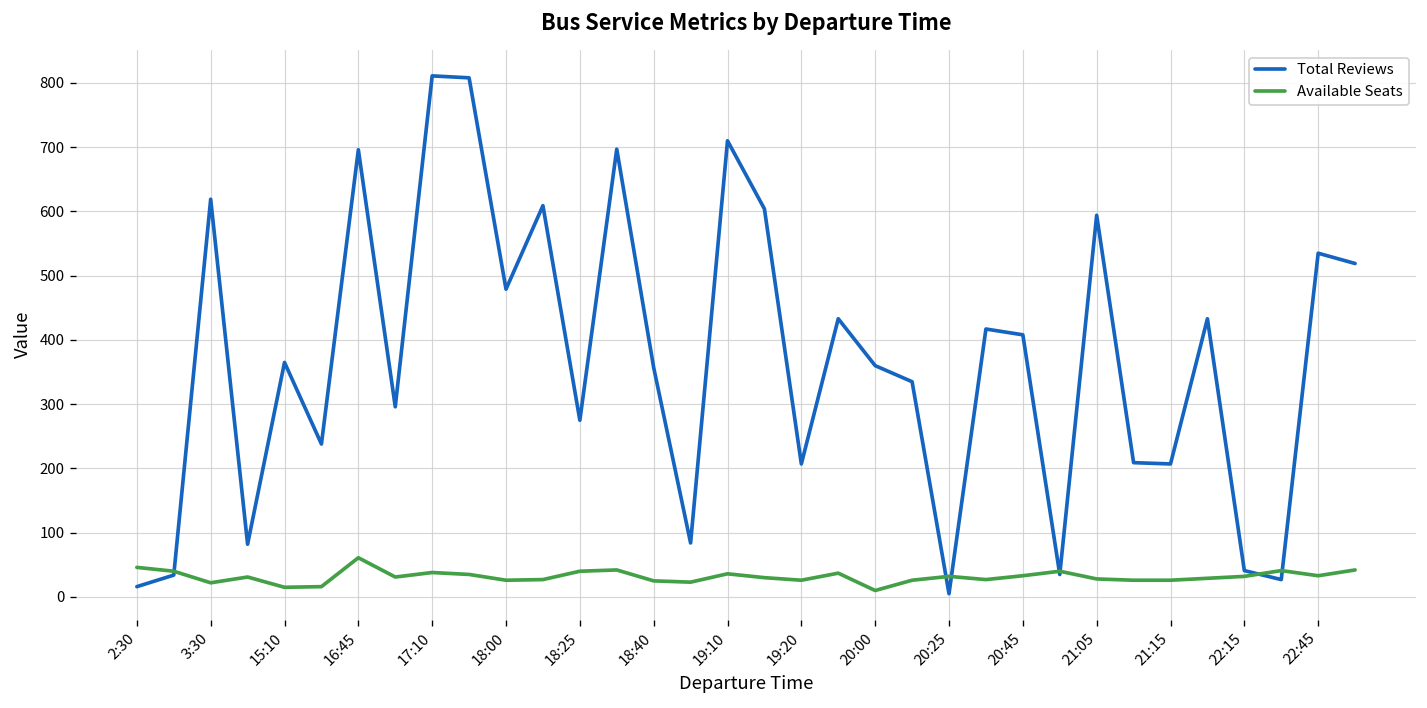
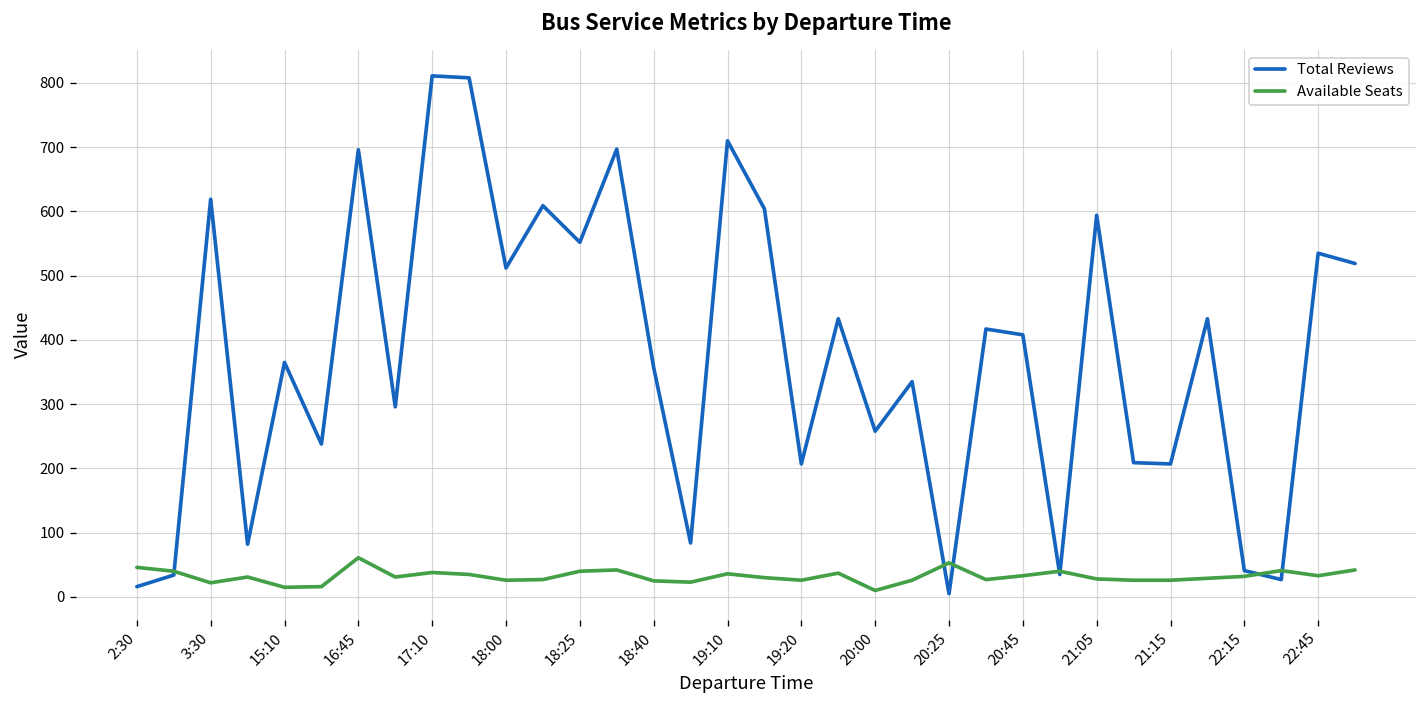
Total Reviews, 18:00: 480 -> 510
Total Reviews, 18:25: 280 -> 550
Total Reviews, 20:00: 360 -> 260
Available Seats, 20:25: 30 -> 50
